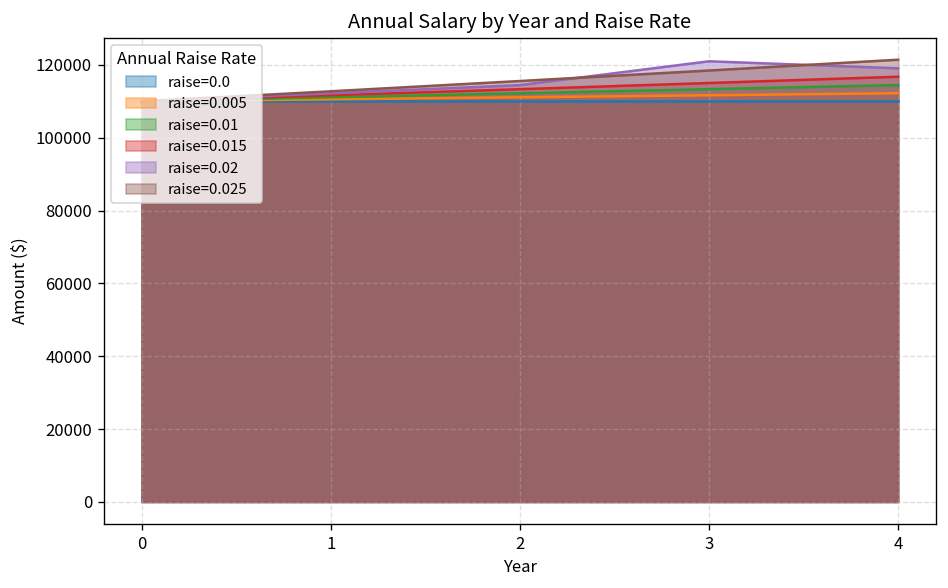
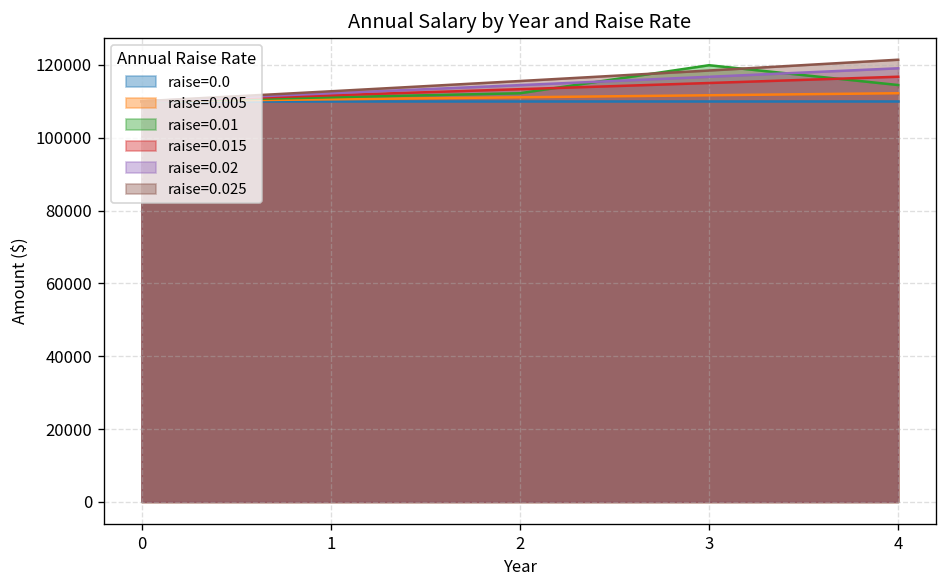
raise=0.01, 3: 113000 -> 120000
raise=0.02, 3: 121000 -> 117000
